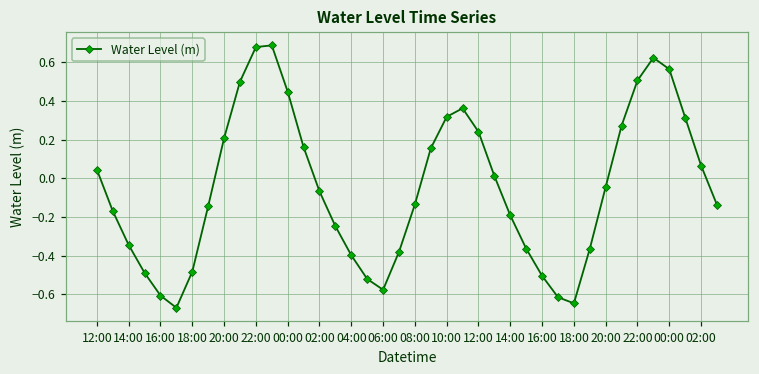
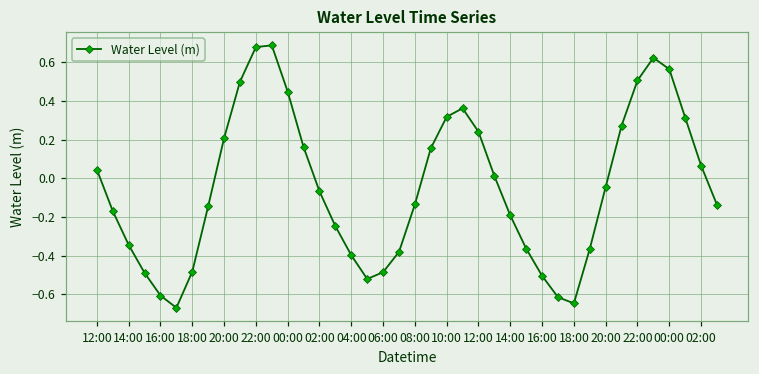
06:00: -0.58 -> -0.49
